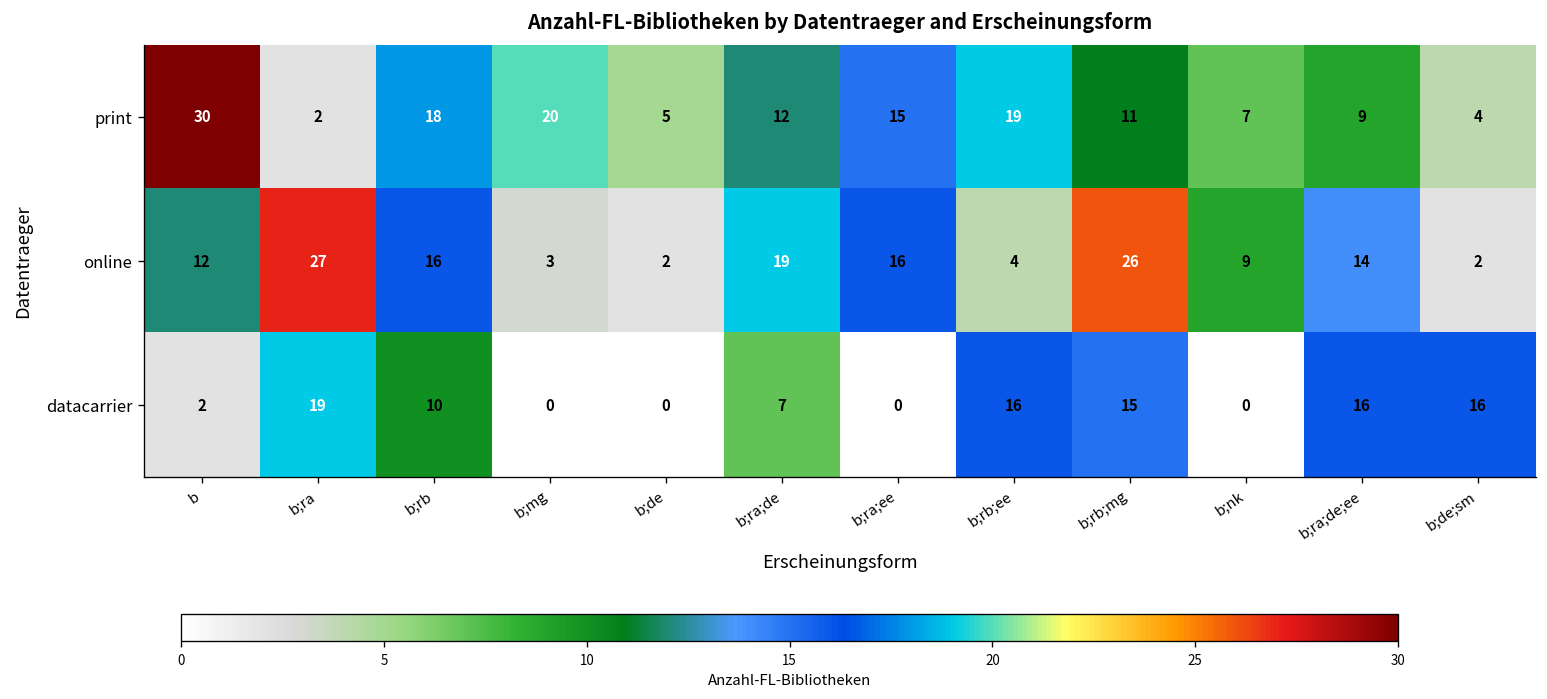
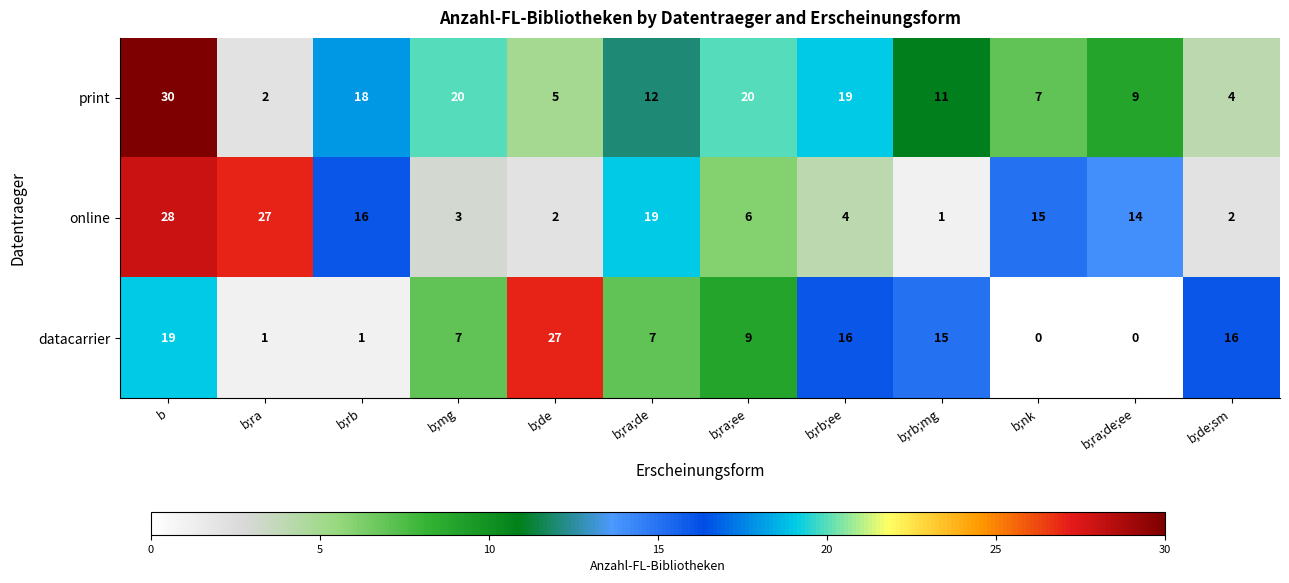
print, b;ra;ee: 15 -> 20
online, b: 12 -> 28
online, b;ra;ee: 16 -> 6
online, b;rb;mg: 26 -> 1
online, b;nk: 9 -> 15
datacarrier, b: 2 -> 19
datacarrier, b;ra: 19 -> 1
datacarrier, b;rb: 10 -> 1
datacarrier, b;mg: 0 -> 7
datacarrier, b;de: 0 -> 27
datacarrier, b;ra;ee: 0 -> 9
datacarrier, b;ra;de;ee: 16 -> 0
